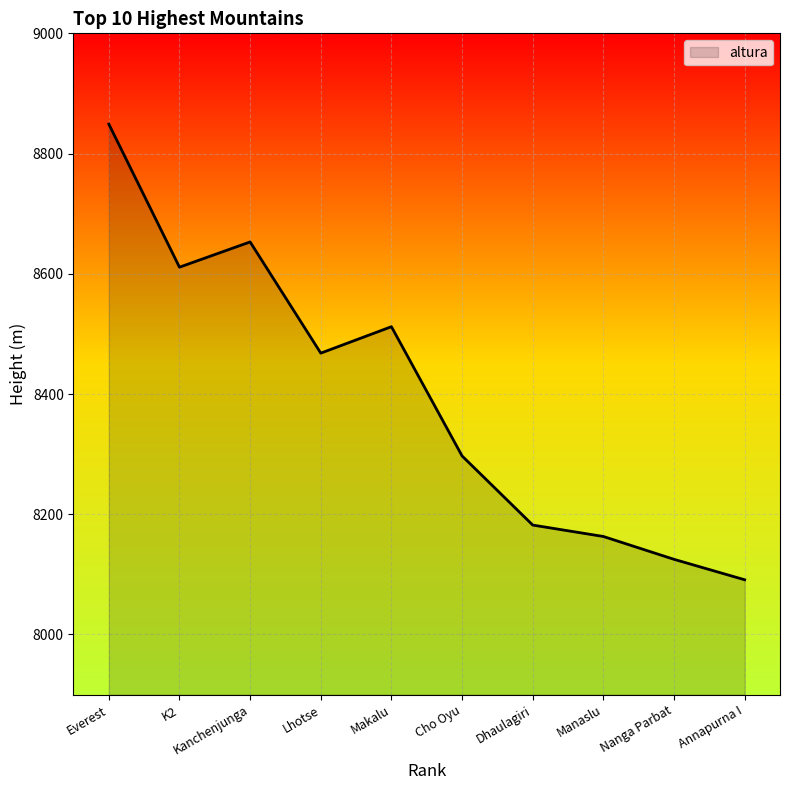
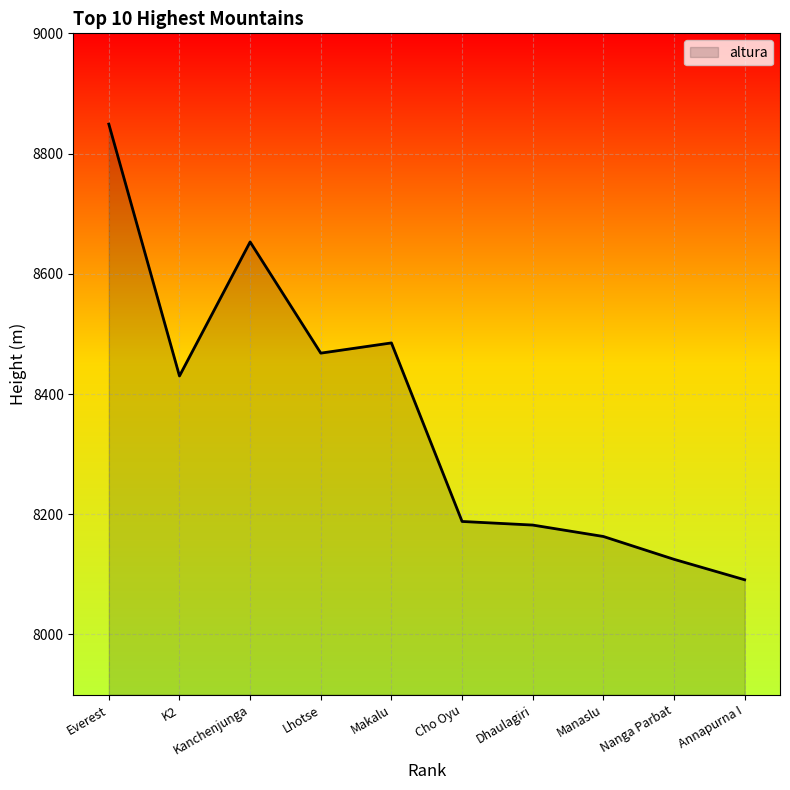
K2: 8610 -> 8430
Makalu: 8510 -> 8490
Cho Oyu: 8300 -> 8190
